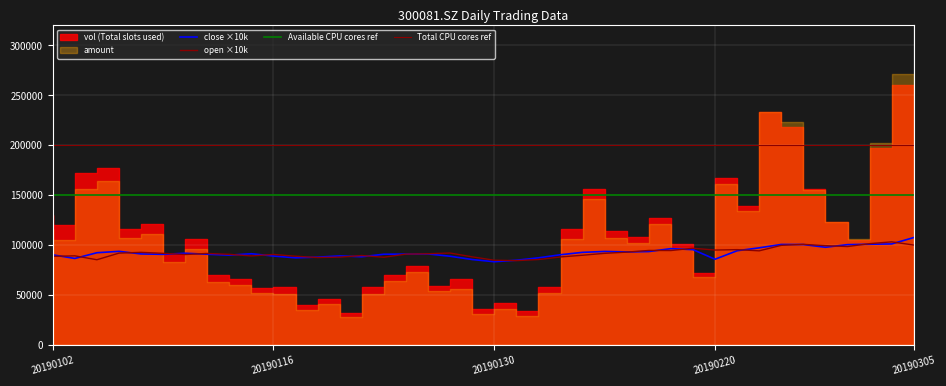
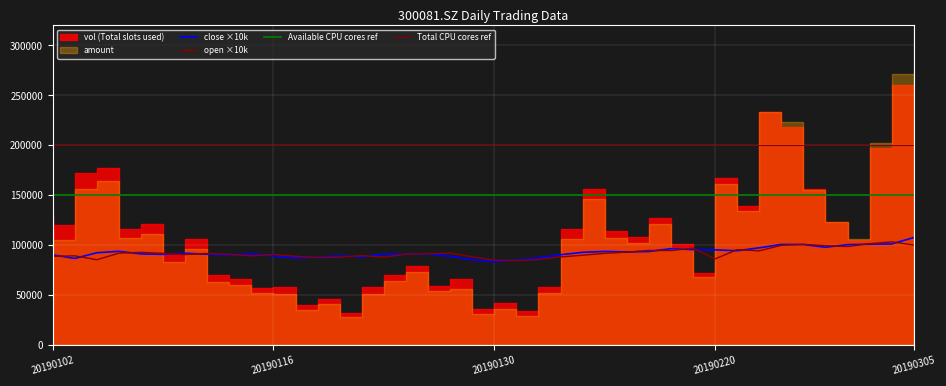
close ×10k, 20190220: 90000 -> 100000
open ×10k, 20190220: 100000 -> 90000
